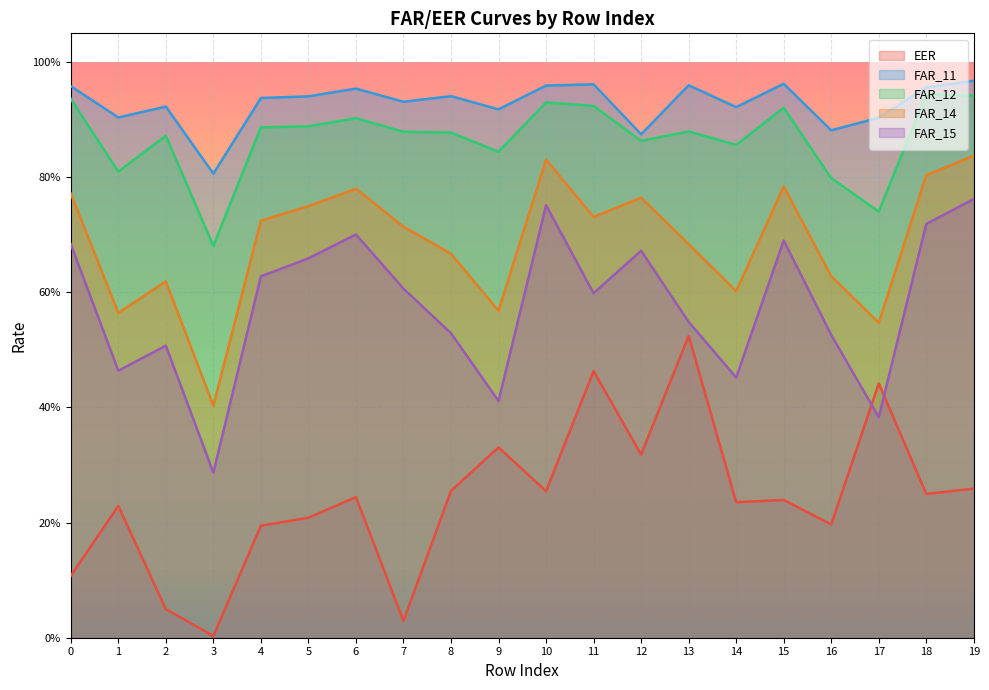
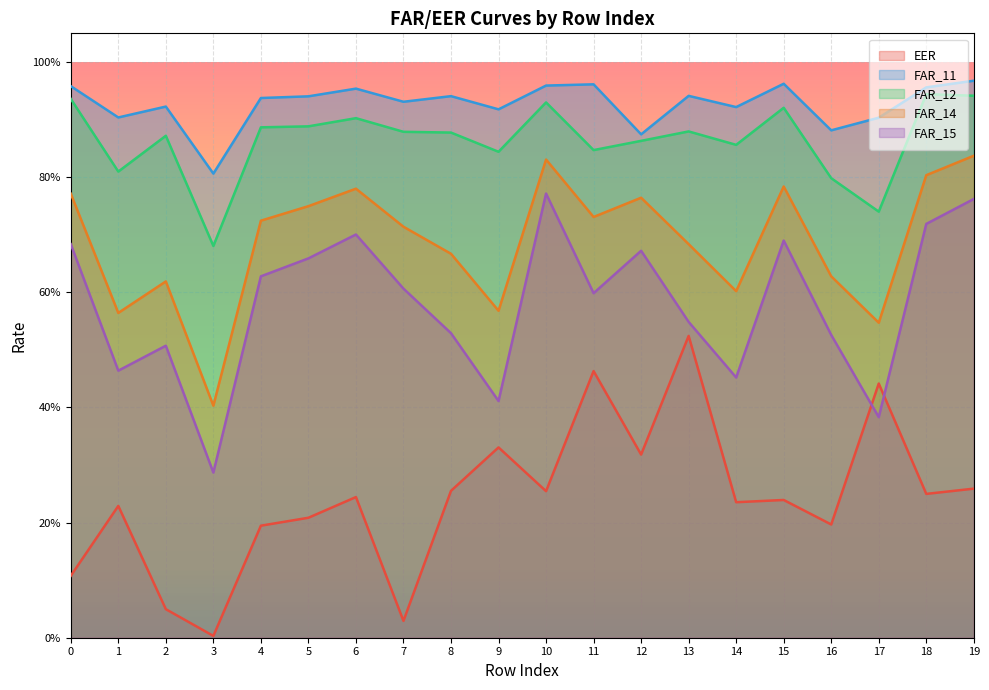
FAR_15, 10: 75% -> 77%
FAR_12, 11: 92% -> 85%
FAR_11, 13: 96% -> 94%
